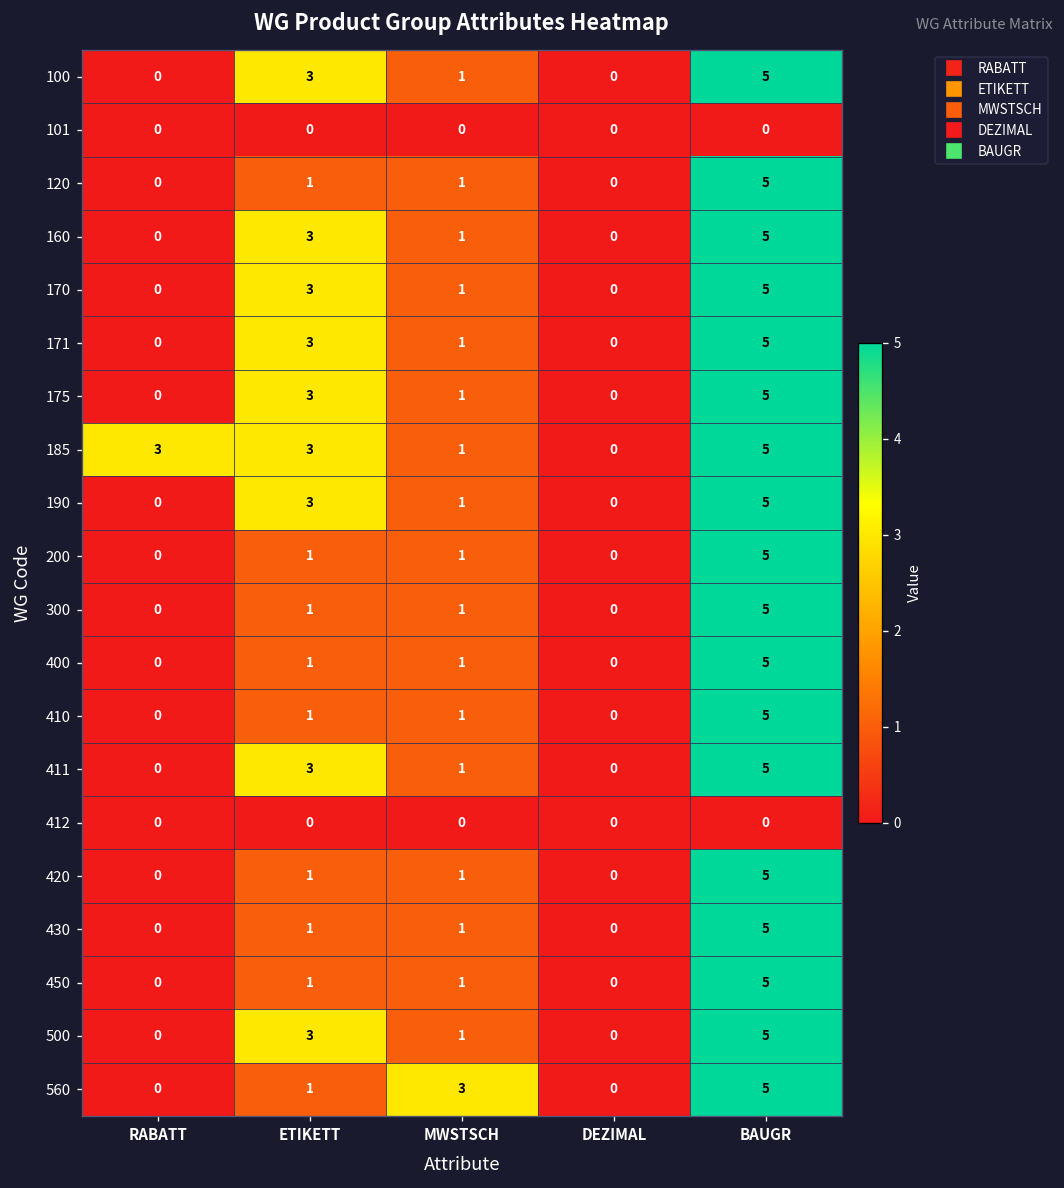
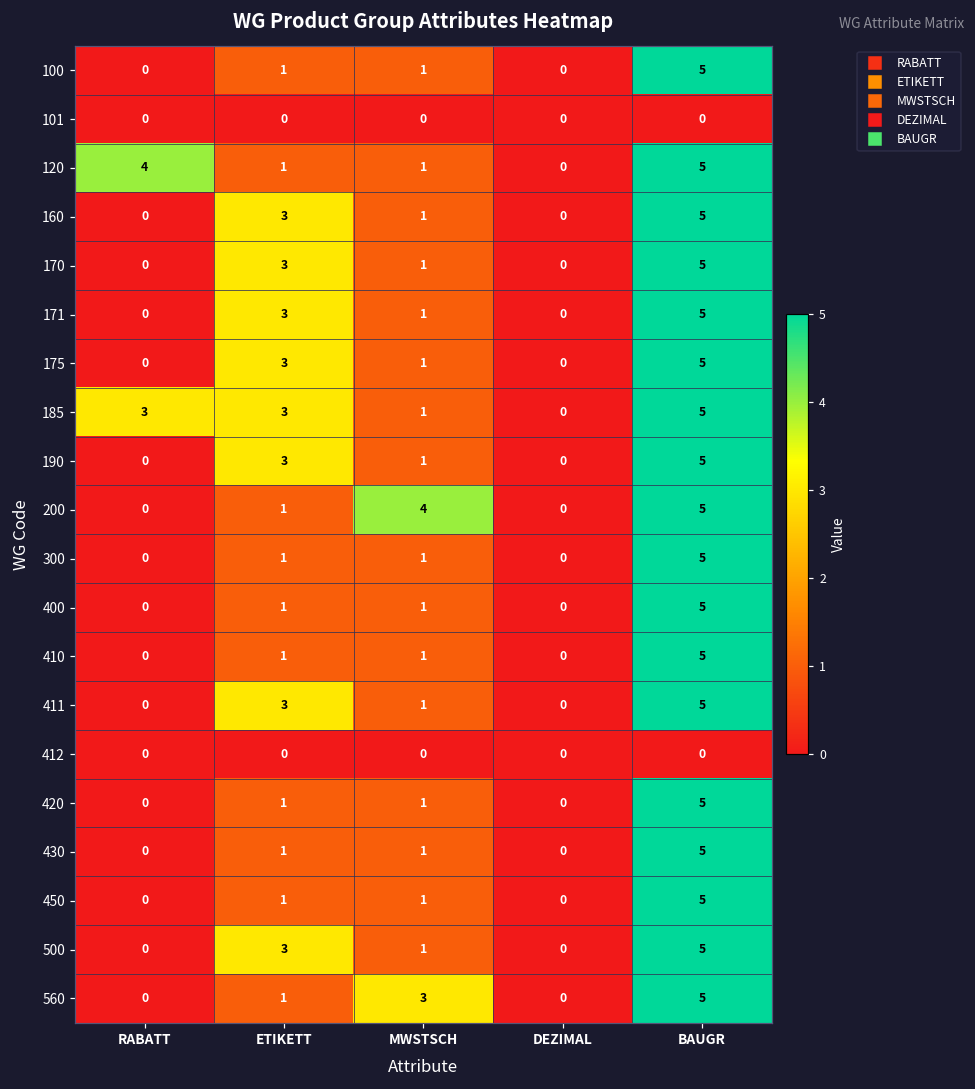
100, ETIKETT: 3 -> 1
120, RABATT: 0 -> 4
200, MWSTSCH: 1 -> 4
